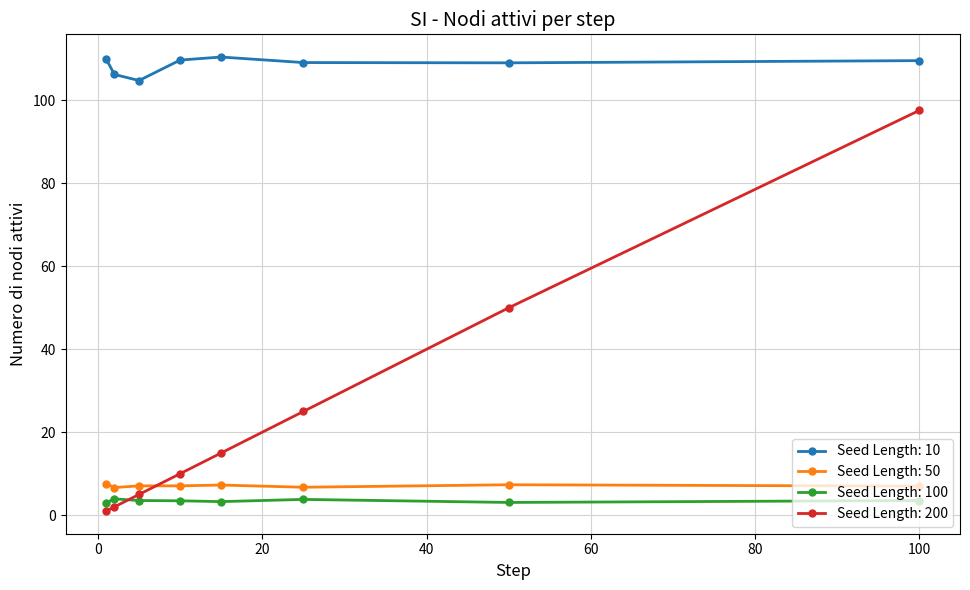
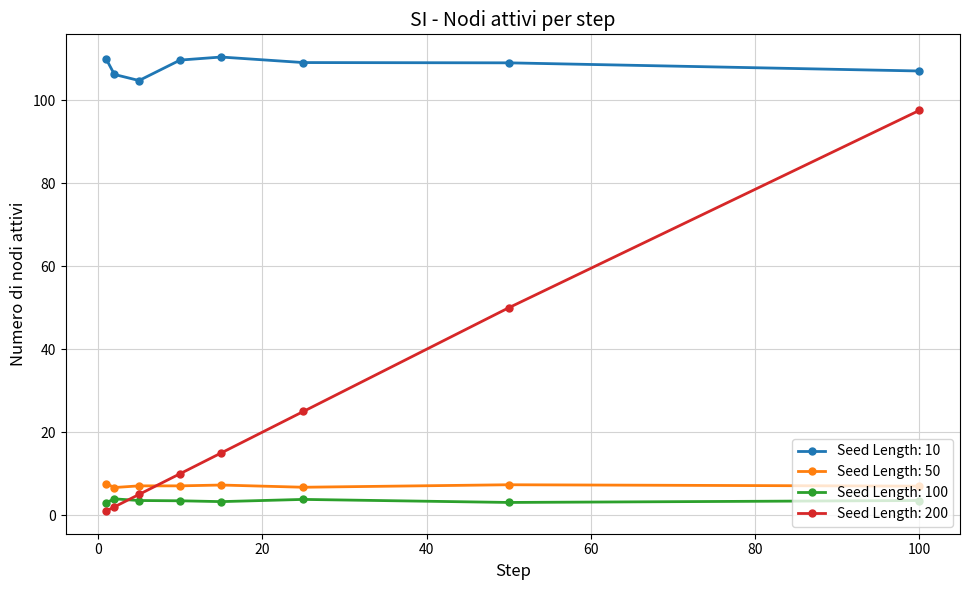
Seed Length: 10, 100: 110 -> 107
